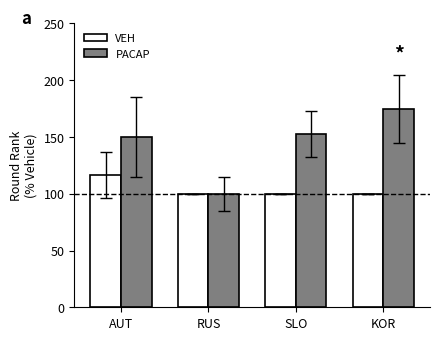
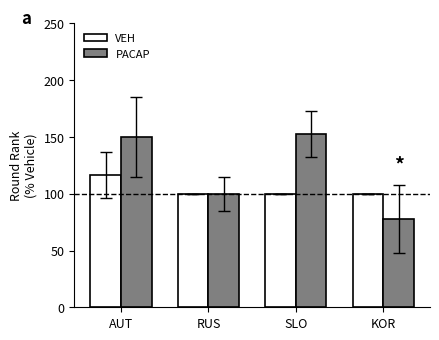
PACAP, KOR: 175 -> 78
